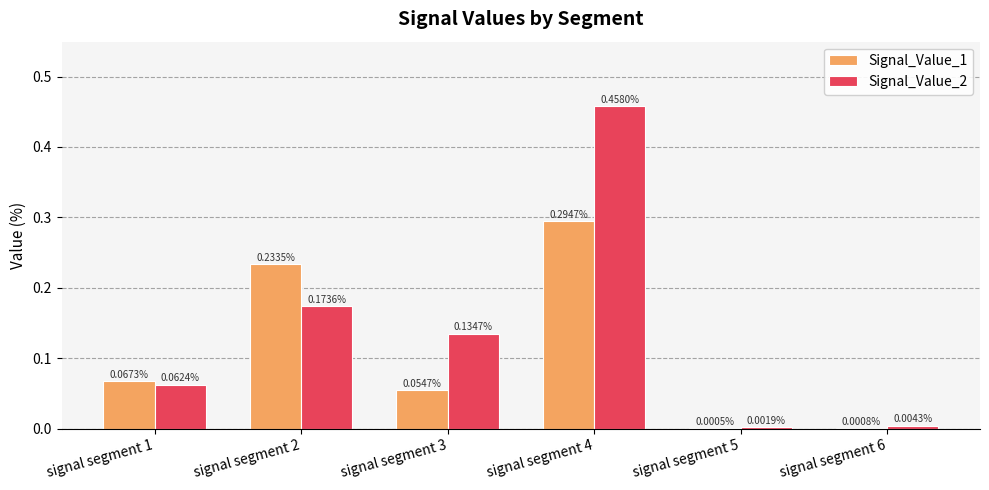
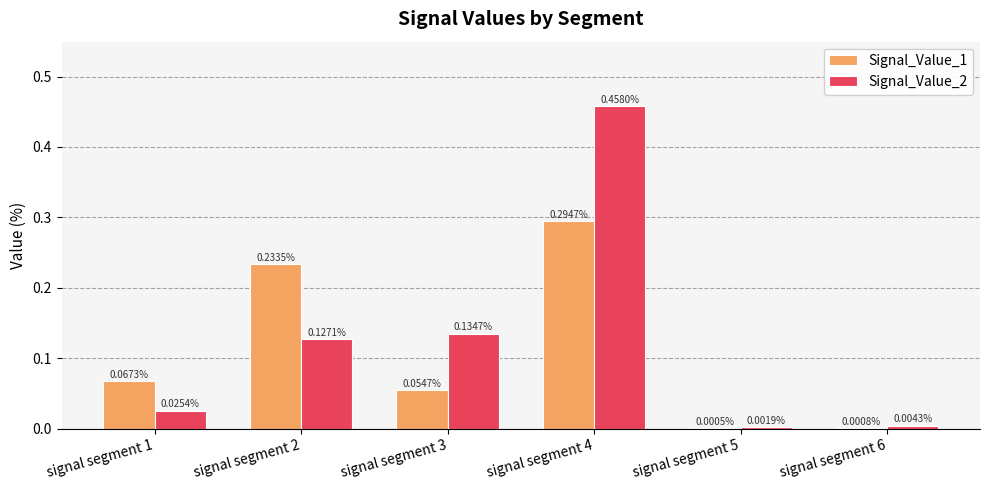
Signal_Value_2, signal segment 1: 0.0624% -> 0.0254%
Signal_Value_2, signal segment 2: 0.1736% -> 0.1271%
